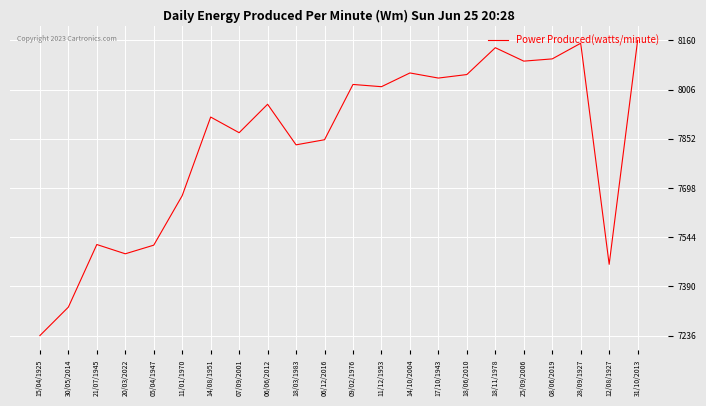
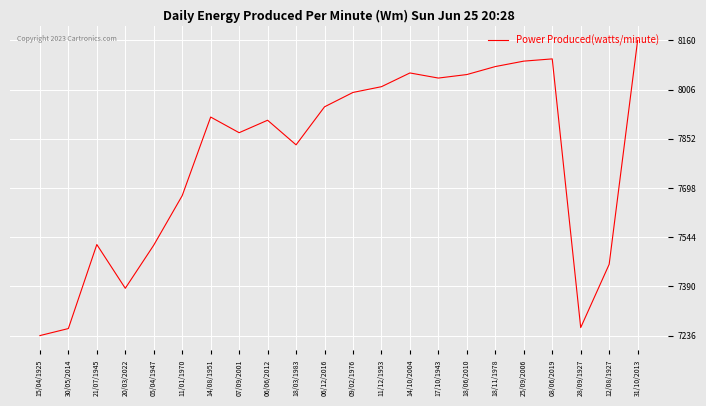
30/05/2014: 7330 -> 7260
20/03/2022: 7490 -> 7380
06/06/2012: 7960 -> 7910
06/12/2016: 7850 -> 7950
09/02/1976: 8020 -> 8000
18/11/1978: 8140 -> 8080
28/09/1927: 8150 -> 7260
